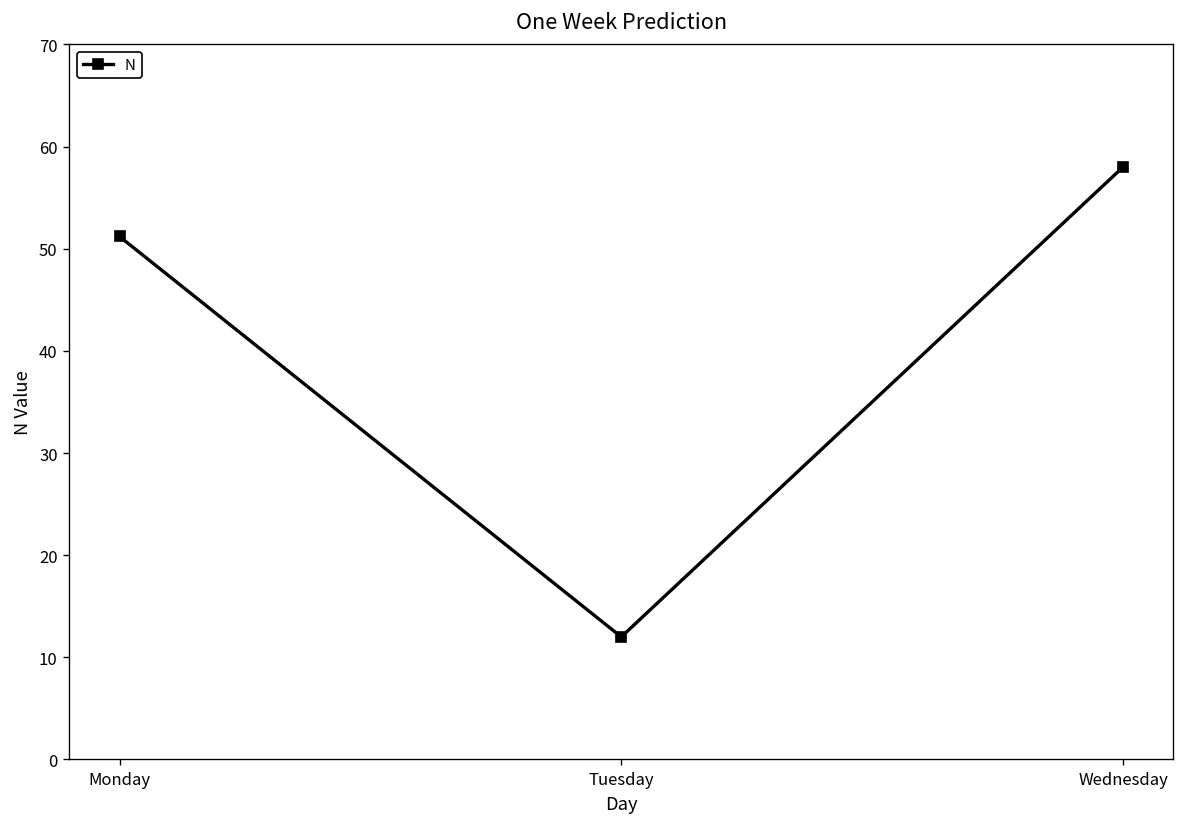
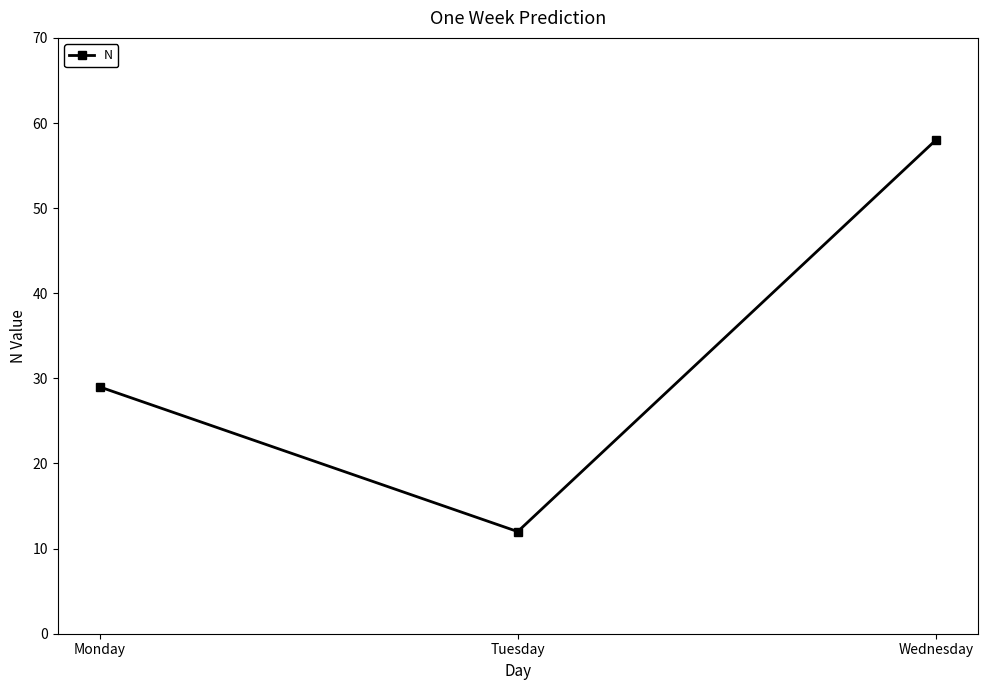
Monday: 51 -> 29
